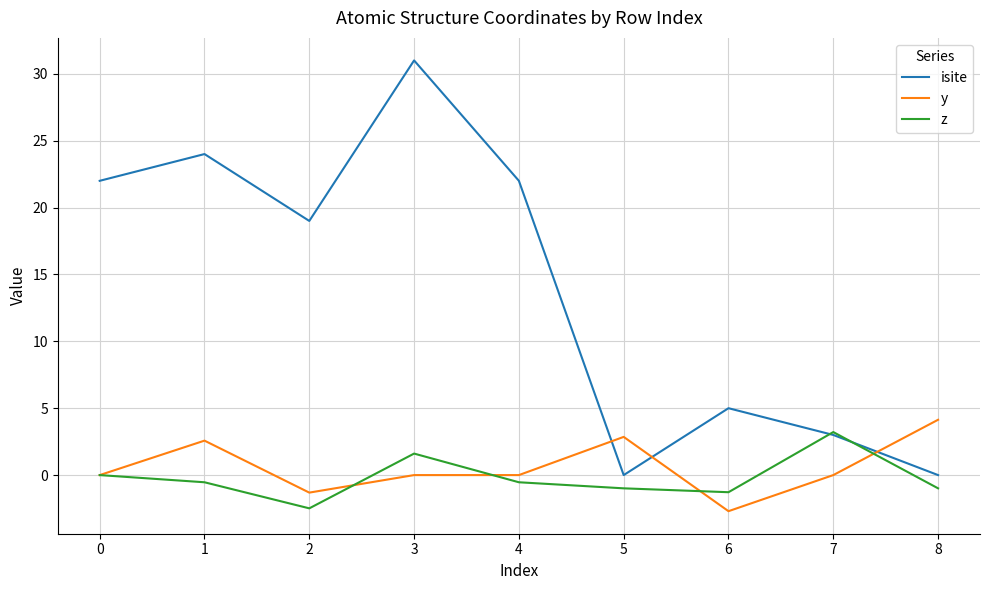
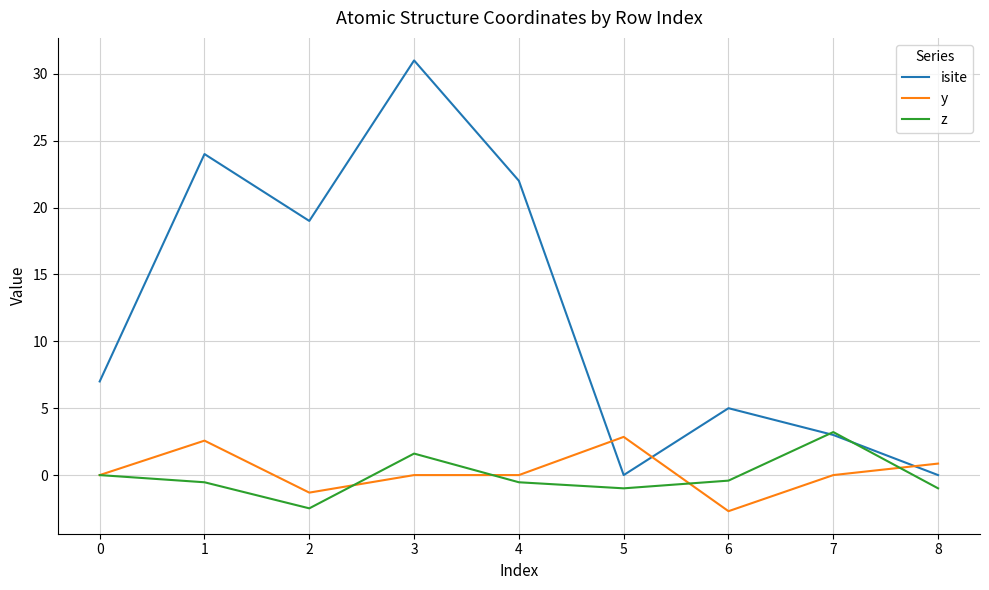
isite, 0: 22 -> 7
z, 6: -1.3 -> -0.4
y, 8: 4.1 -> 0.9
